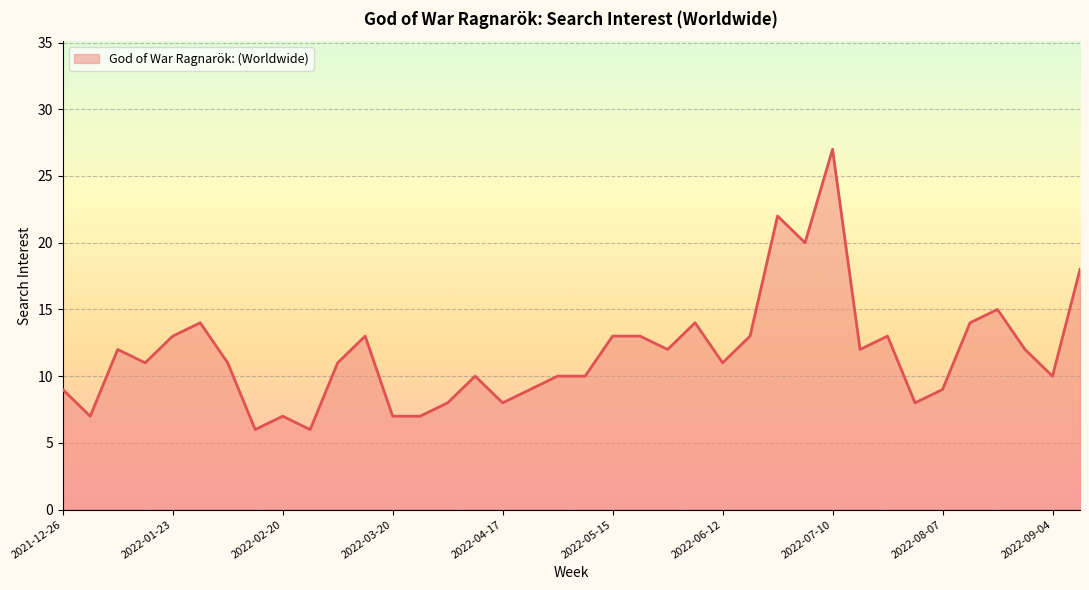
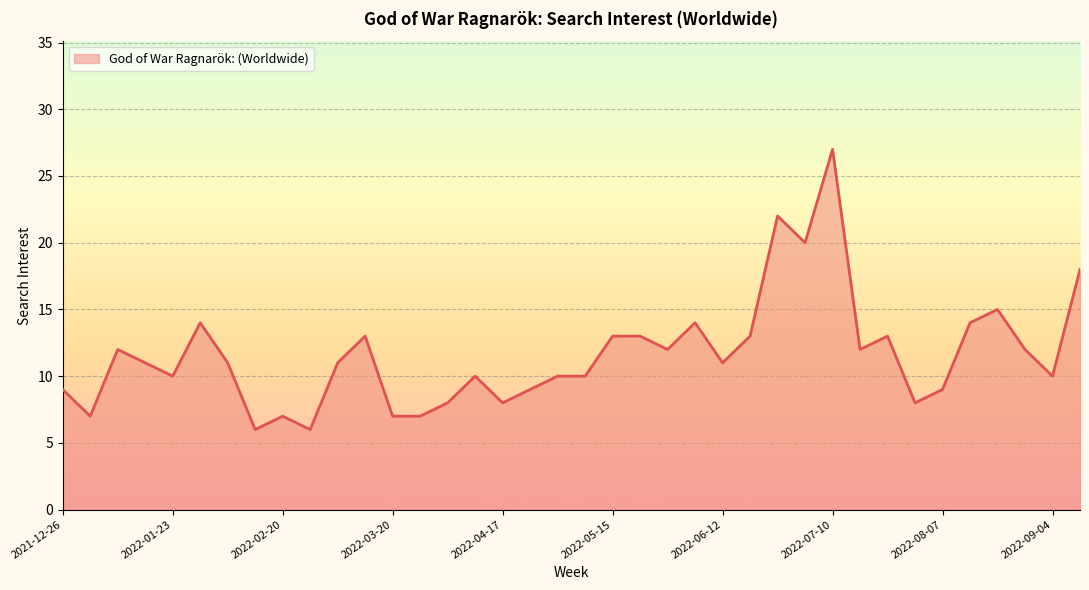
2022-01-23: 13 -> 10
